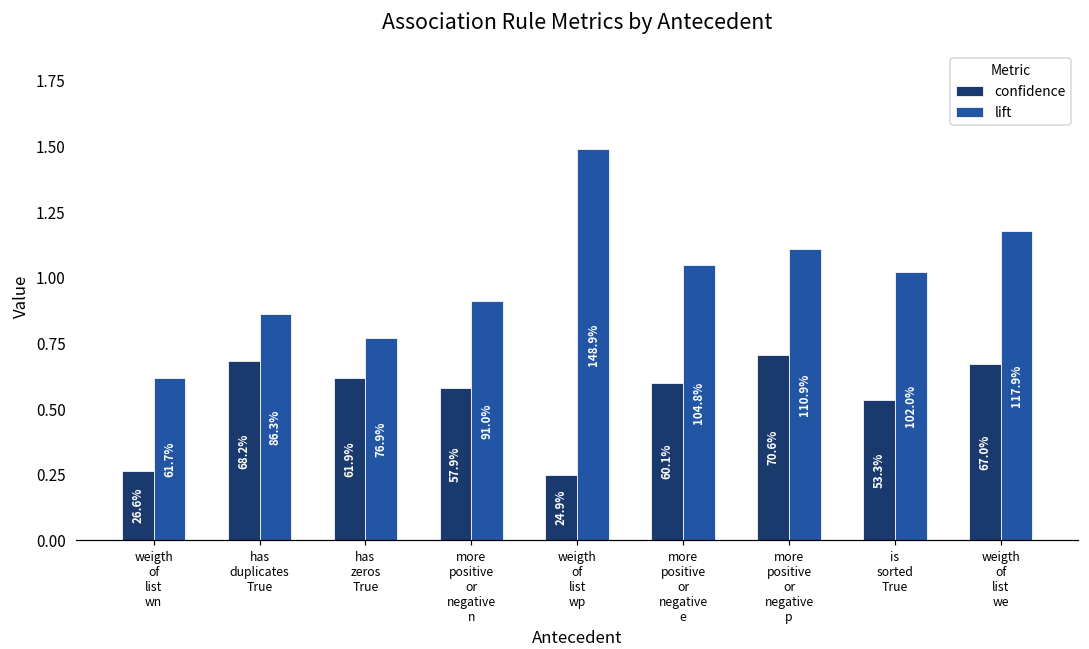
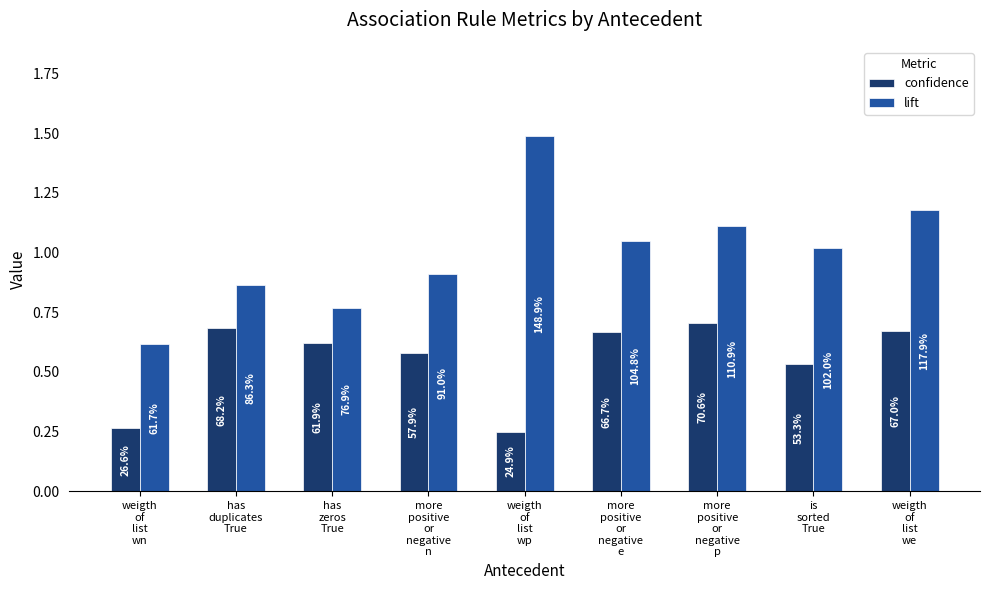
confidence, more positive or negative e: 60.1% -> 66.7%
